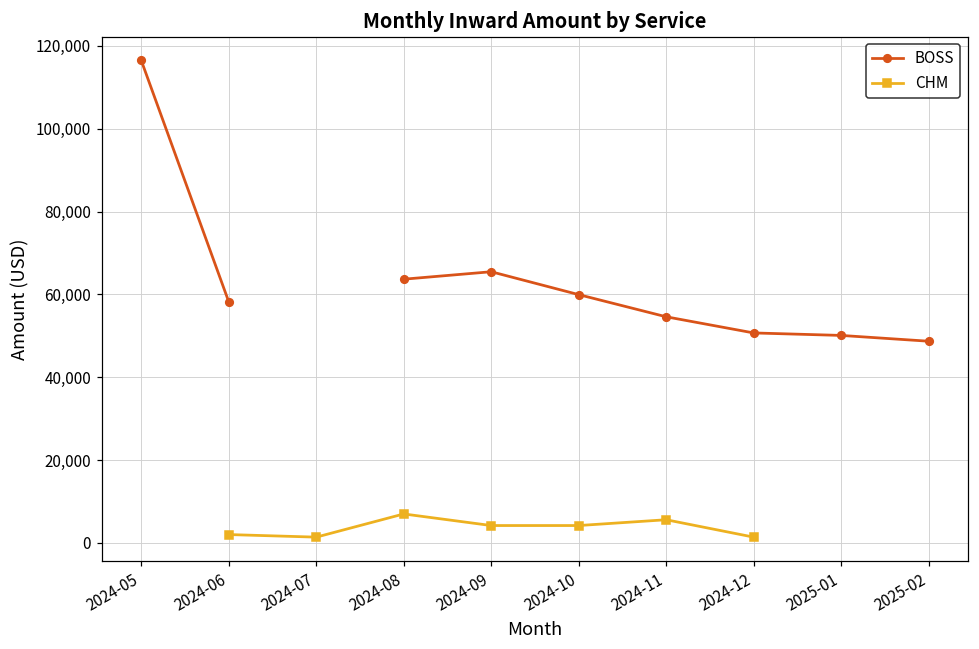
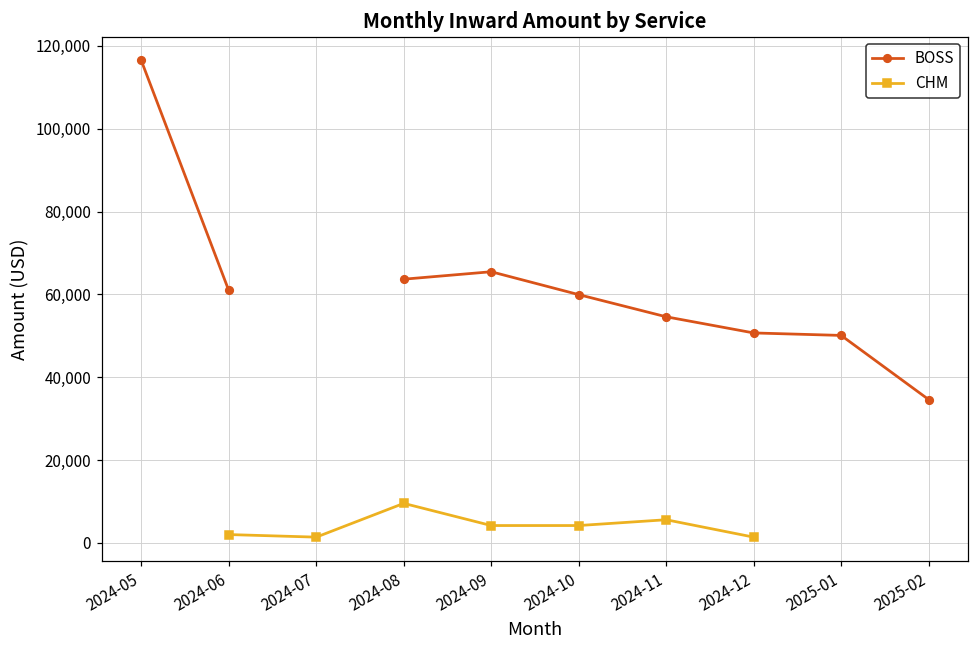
BOSS, 2024-06: 58,000 -> 61,000
CHM, 2024-08: 7,000 -> 10,000
BOSS, 2025-02: 49,000 -> 35,000
